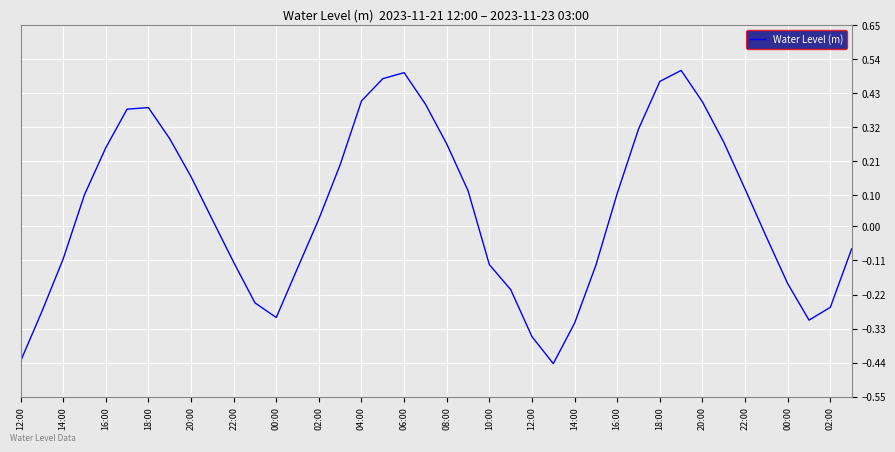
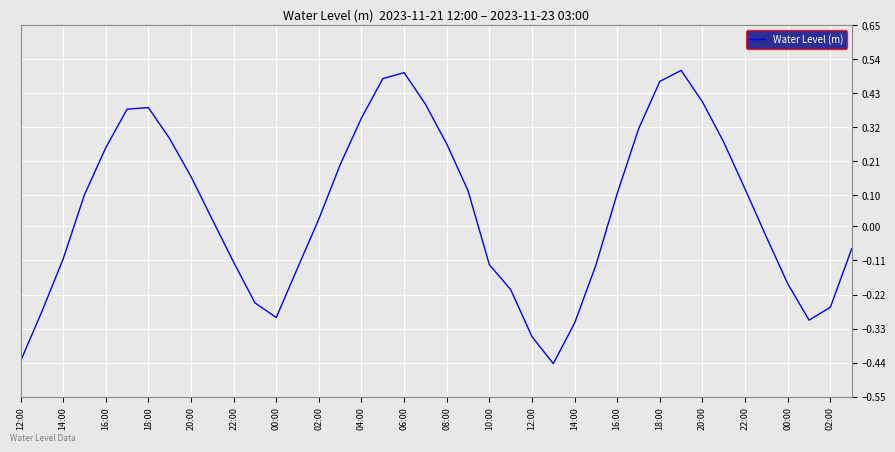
04:00: 0.40 -> 0.35
